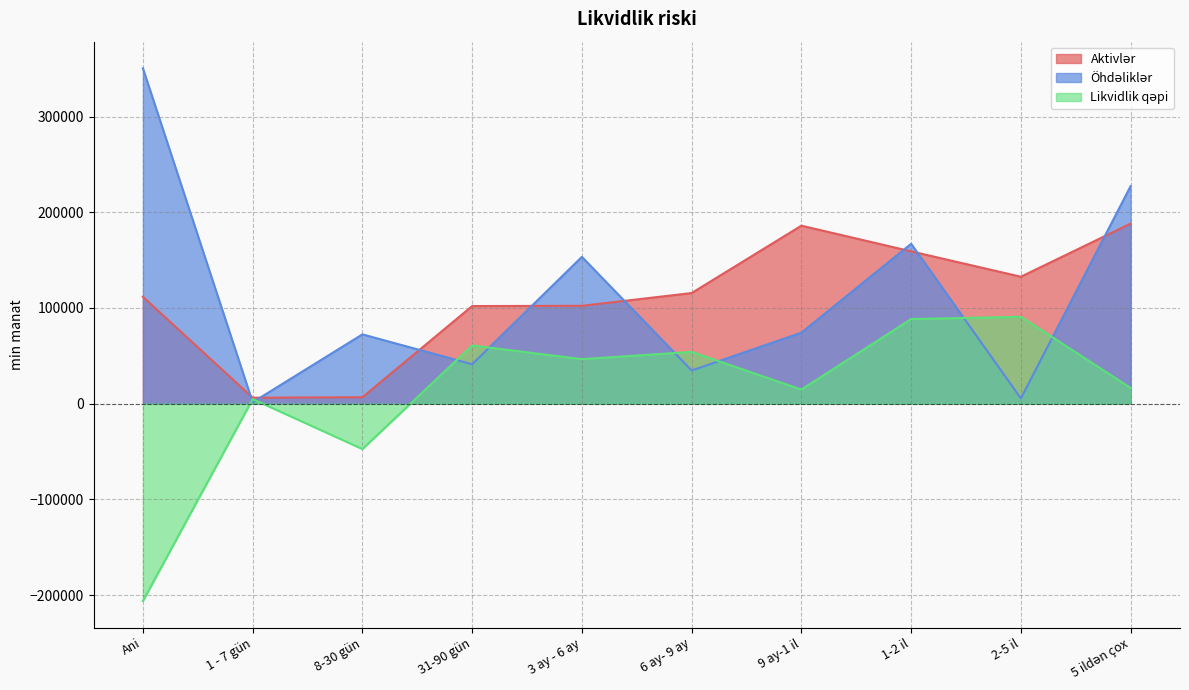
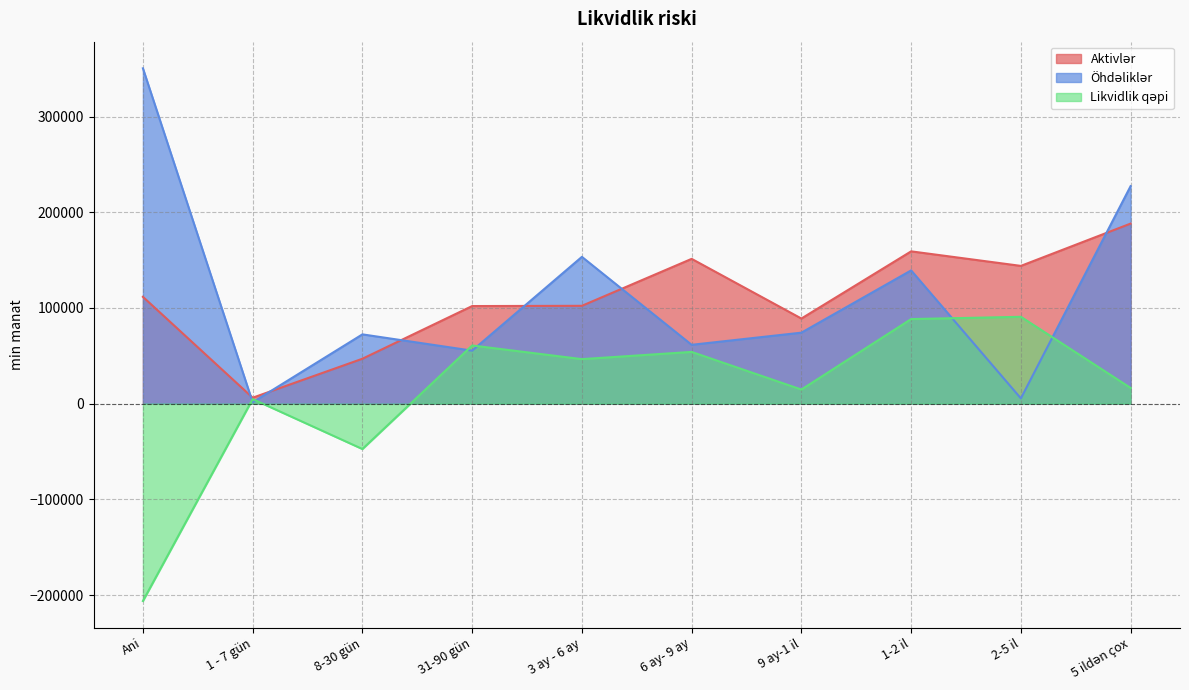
Aktivlər, 8-30 gün: 10000 -> 50000
Öhdəliklər, 31-90 gün: 40000 -> 60000
Aktivlər, 6 ay- 9 ay: 120000 -> 150000
Öhdəliklər, 6 ay- 9 ay: 30000 -> 60000
Aktivlər, 9 ay-1 il: 190000 -> 90000
Öhdəliklər, 1-2 il: 170000 -> 140000
Aktivlər, 2-5 il: 130000 -> 140000
